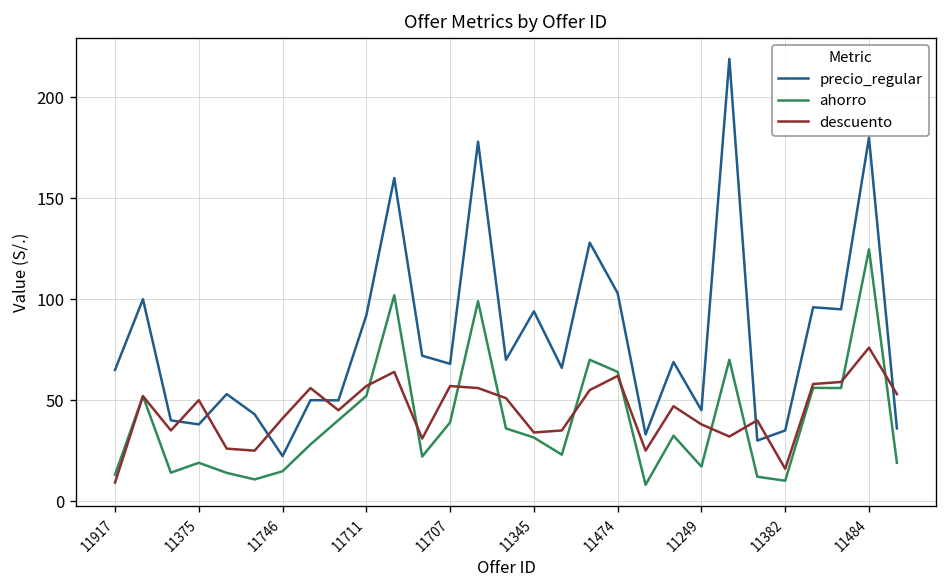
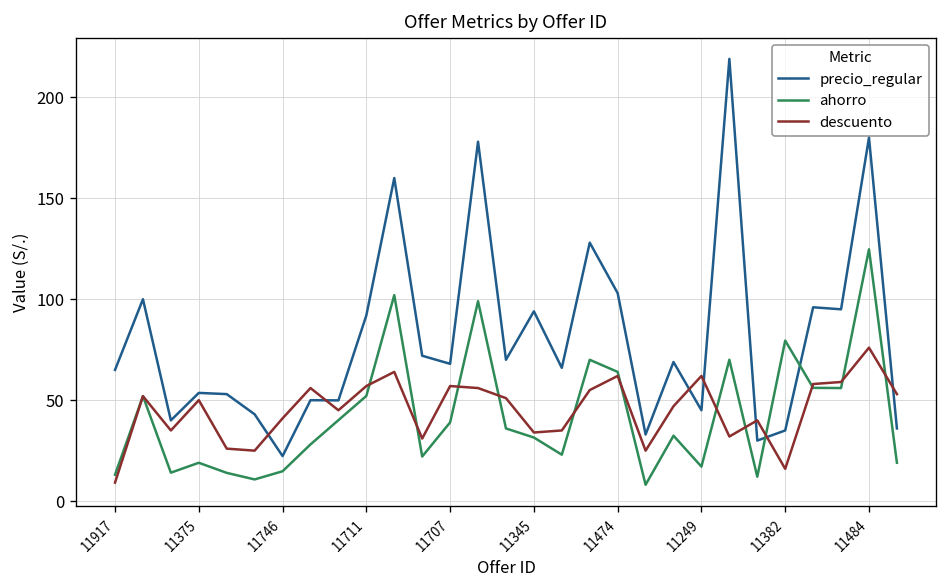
precio_regular, 11375: 38 -> 54
descuento, 11249: 38 -> 62
ahorro, 11382: 10 -> 80
